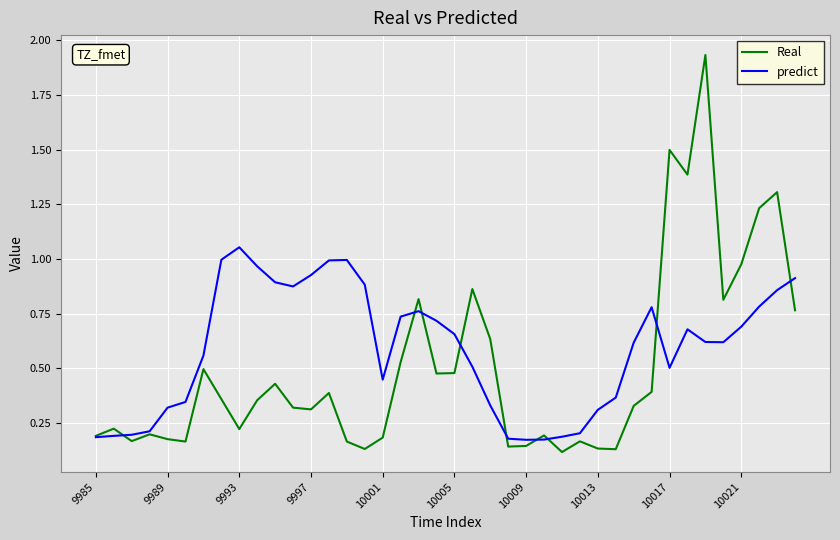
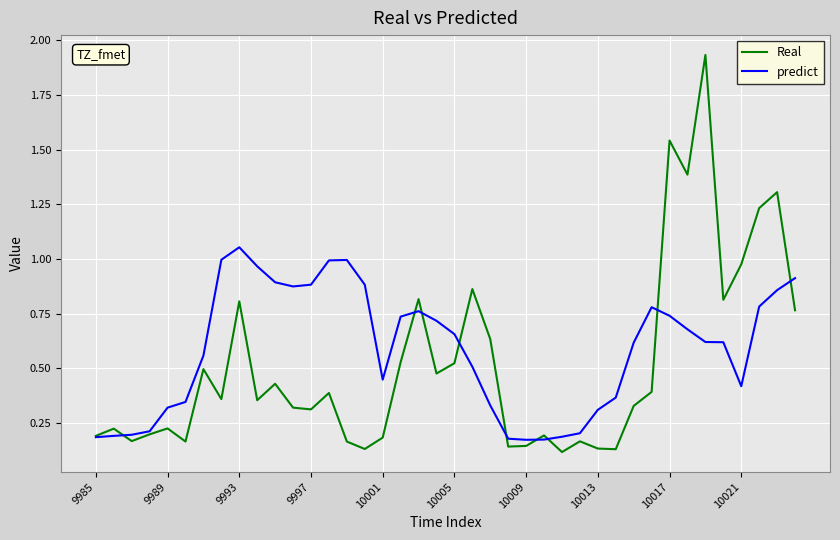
Real, 9989: 0.18 -> 0.23
Real, 9993: 0.22 -> 0.81
predict, 9997: 0.93 -> 0.88
Real, 10005: 0.48 -> 0.52
Real, 10017: 1.50 -> 1.54
predict, 10017: 0.50 -> 0.74
predict, 10021: 0.69 -> 0.42
